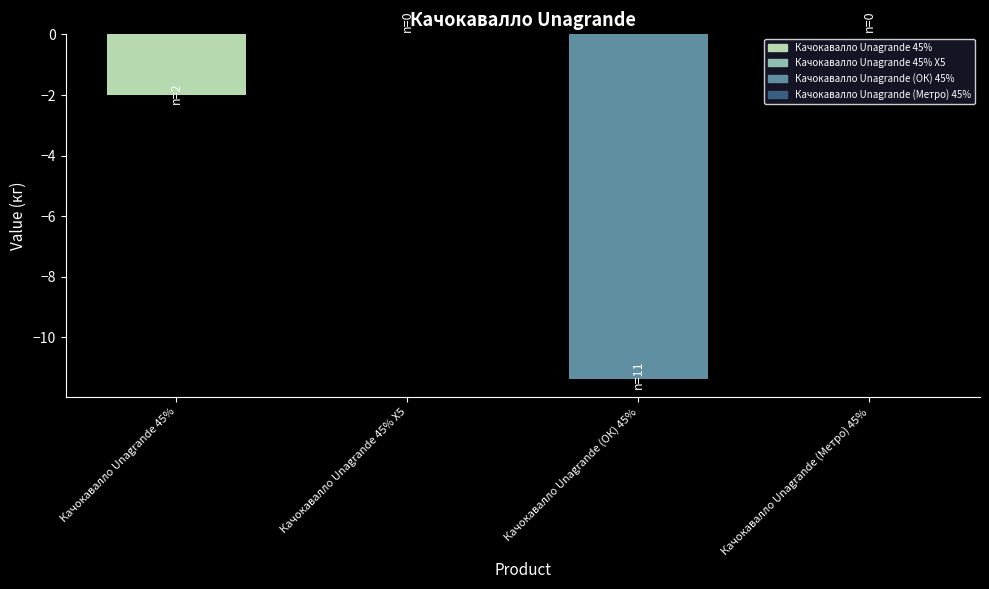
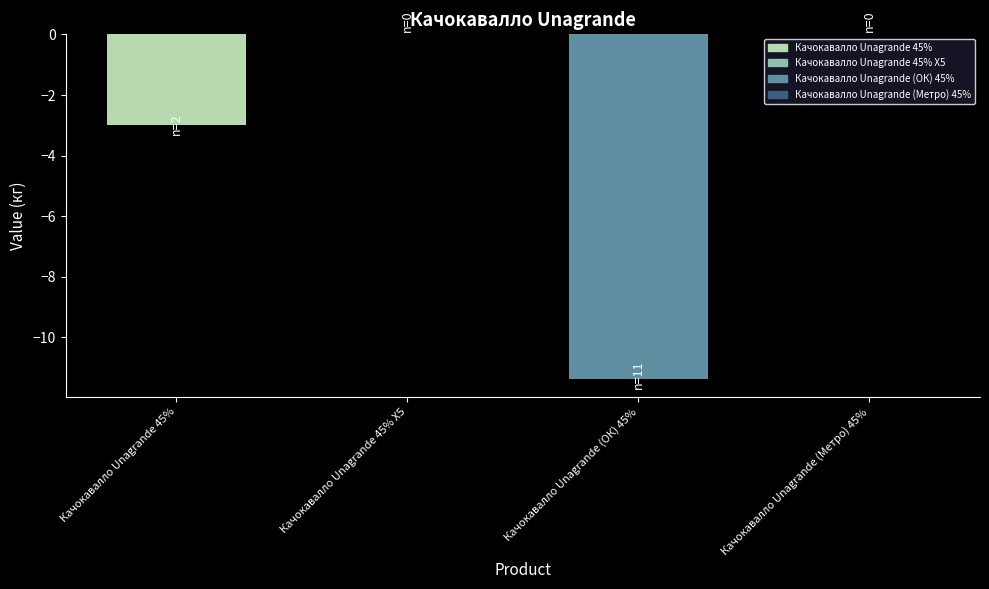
Качокавалло Unagrande 45%: -2 -> -3
